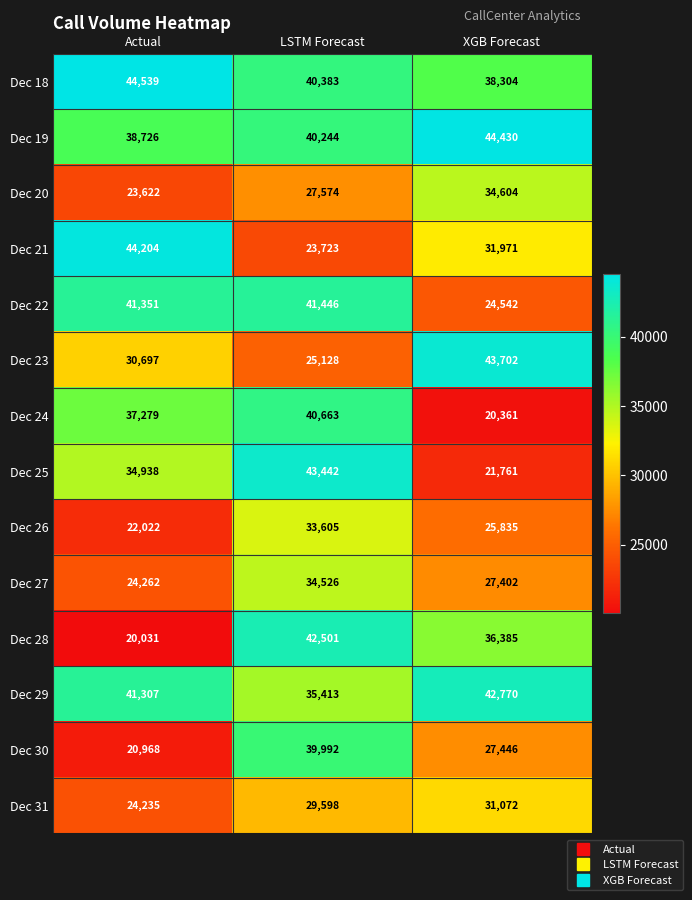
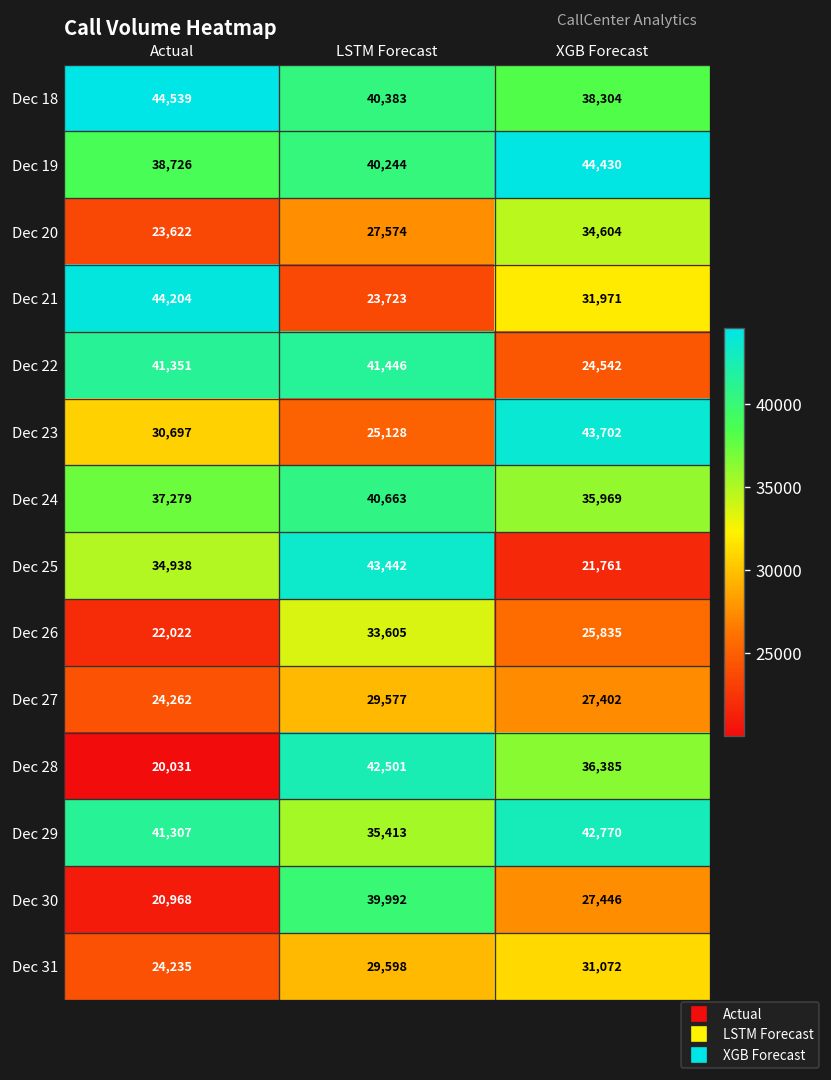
Dec 24, XGB Forecast: 20,361 -> 35,969
Dec 27, LSTM Forecast: 34,526 -> 29,577
